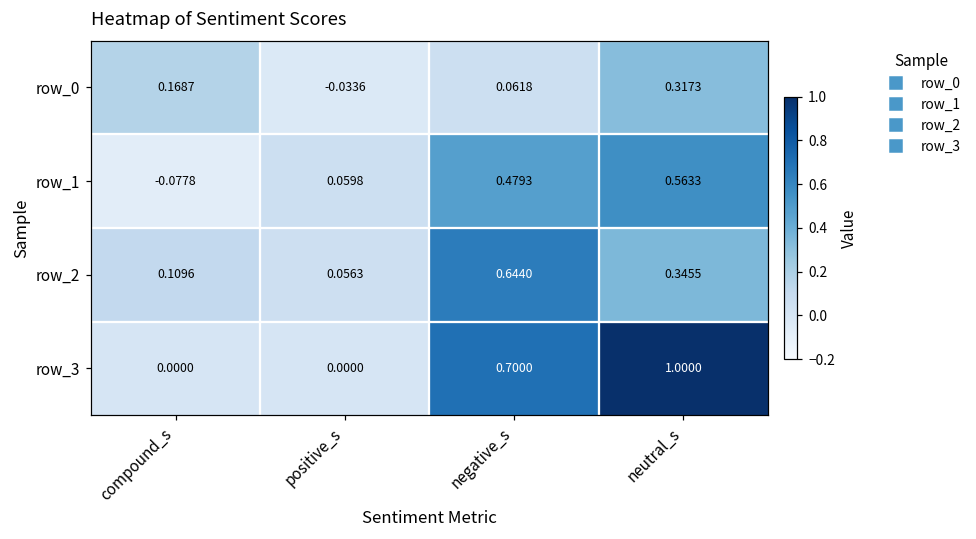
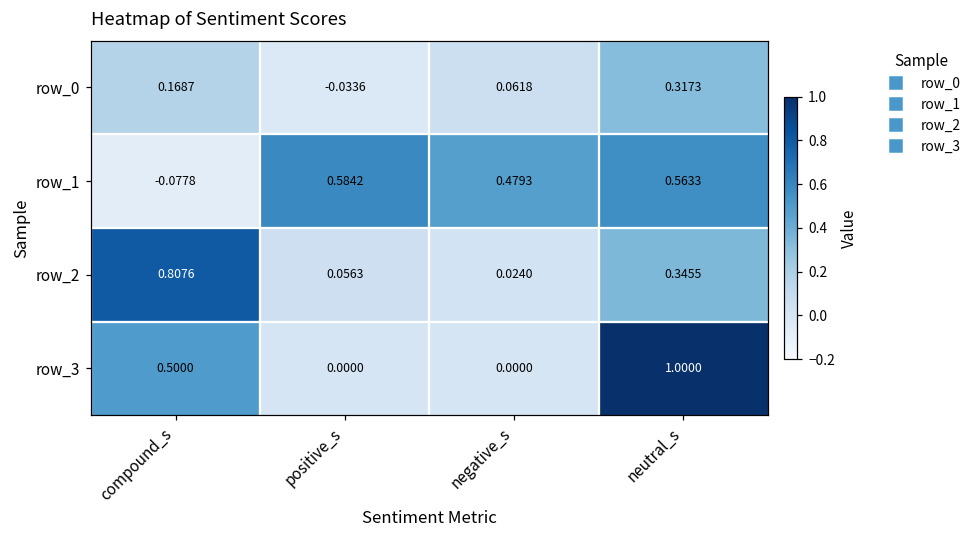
row_1, positive_s: 0.0598 -> 0.5842
row_2, compound_s: 0.1096 -> 0.8076
row_2, negative_s: 0.6440 -> 0.0240
row_3, compound_s: 0.0000 -> 0.5000
row_3, negative_s: 0.7000 -> 0.0000
